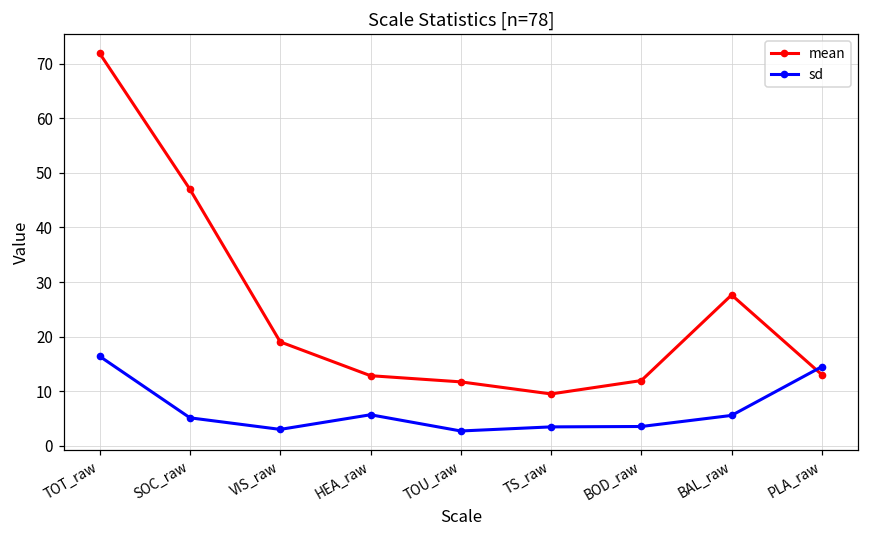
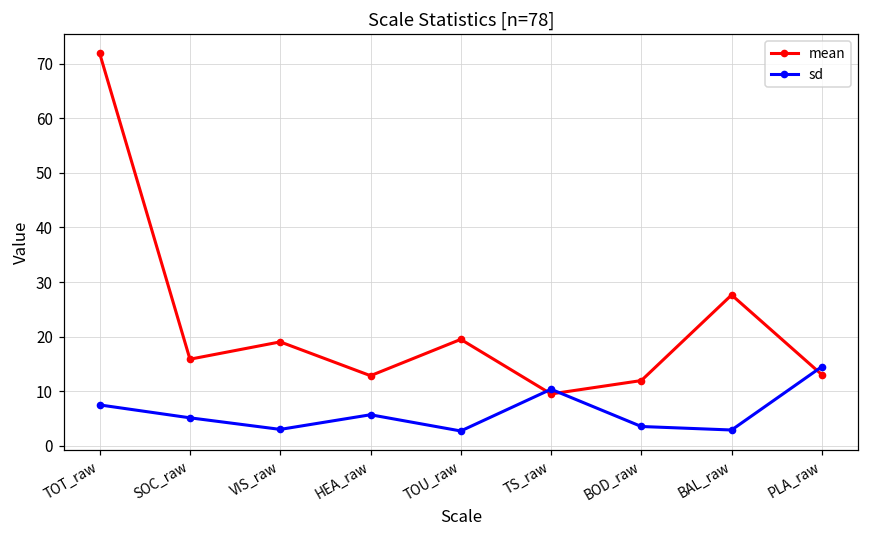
sd, TOT_raw: 16 -> 8
mean, SOC_raw: 47 -> 16
mean, TOU_raw: 12 -> 20
sd, TS_raw: 3 -> 10
sd, BAL_raw: 6 -> 3
